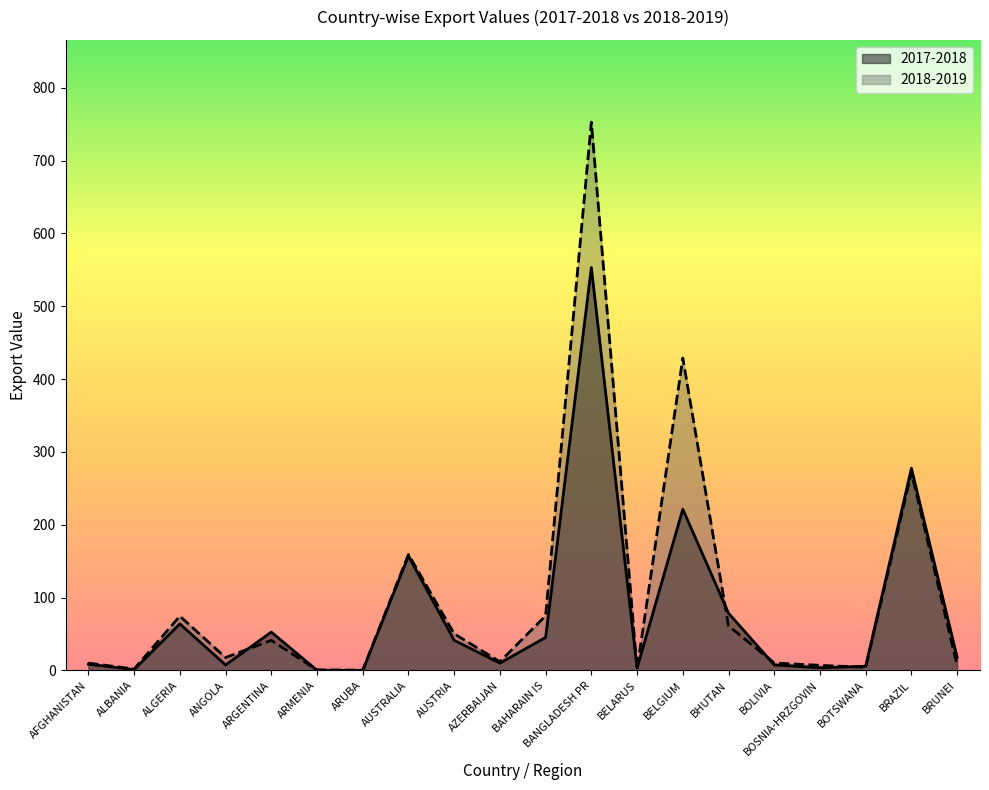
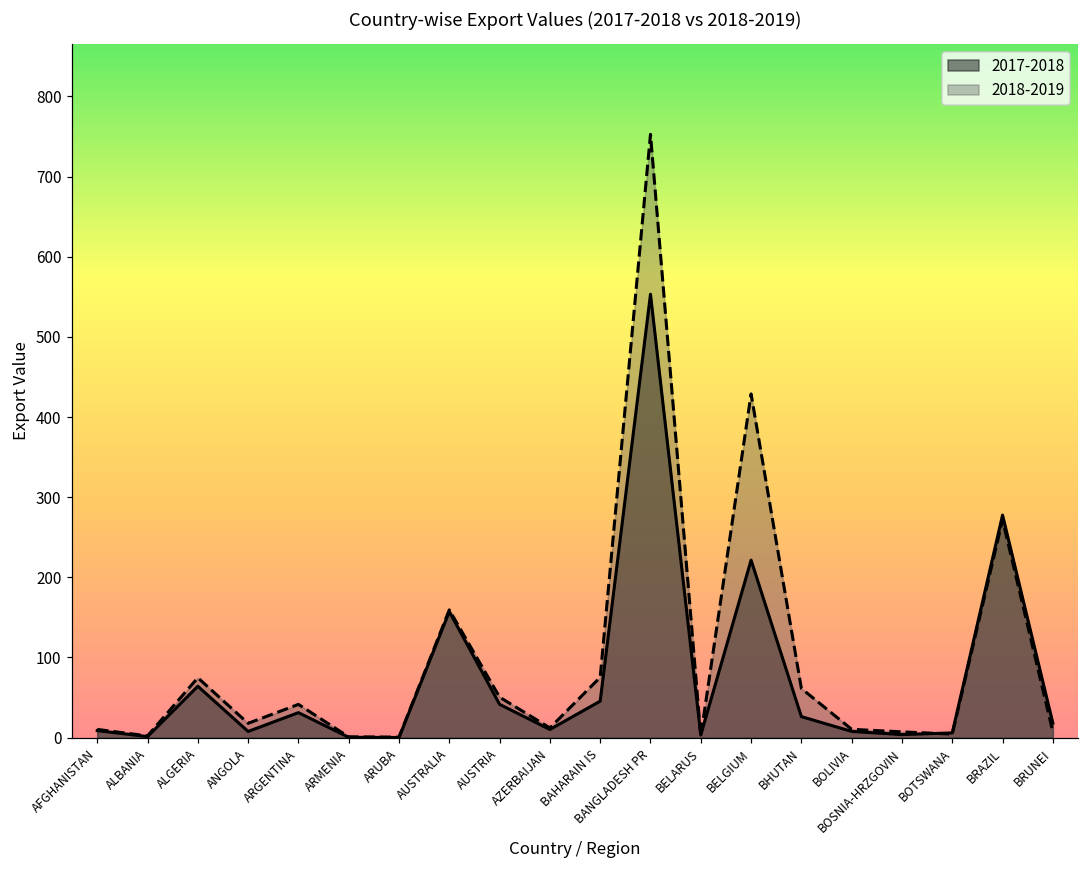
2017-2018, ARGENTINA: 50 -> 30
2017-2018, BHUTAN: 80 -> 30
